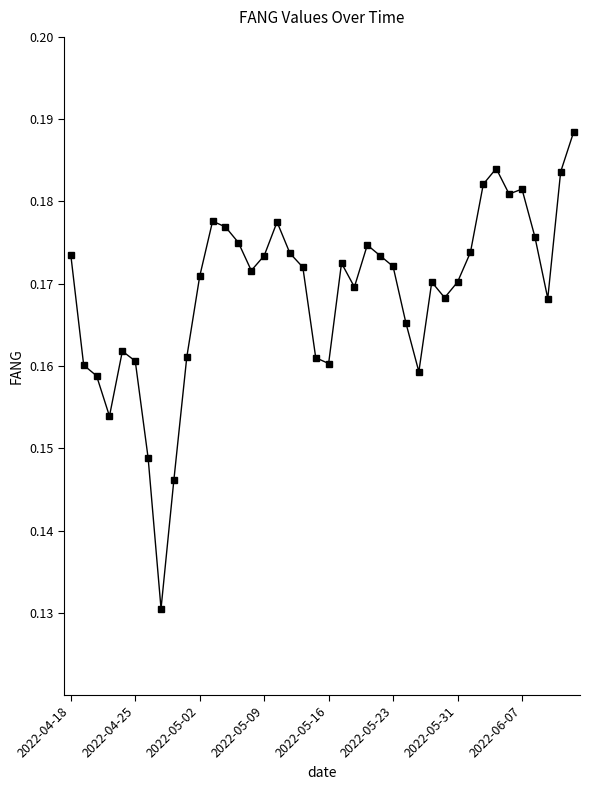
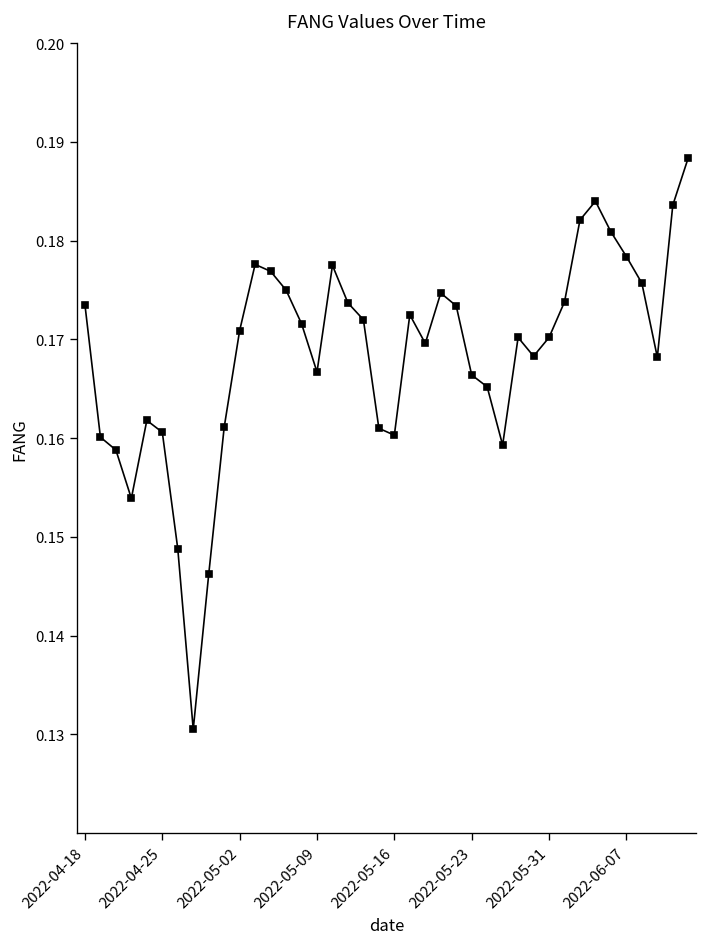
2022-05-09: 0.173 -> 0.167
2022-05-23: 0.172 -> 0.166
2022-06-07: 0.182 -> 0.178
